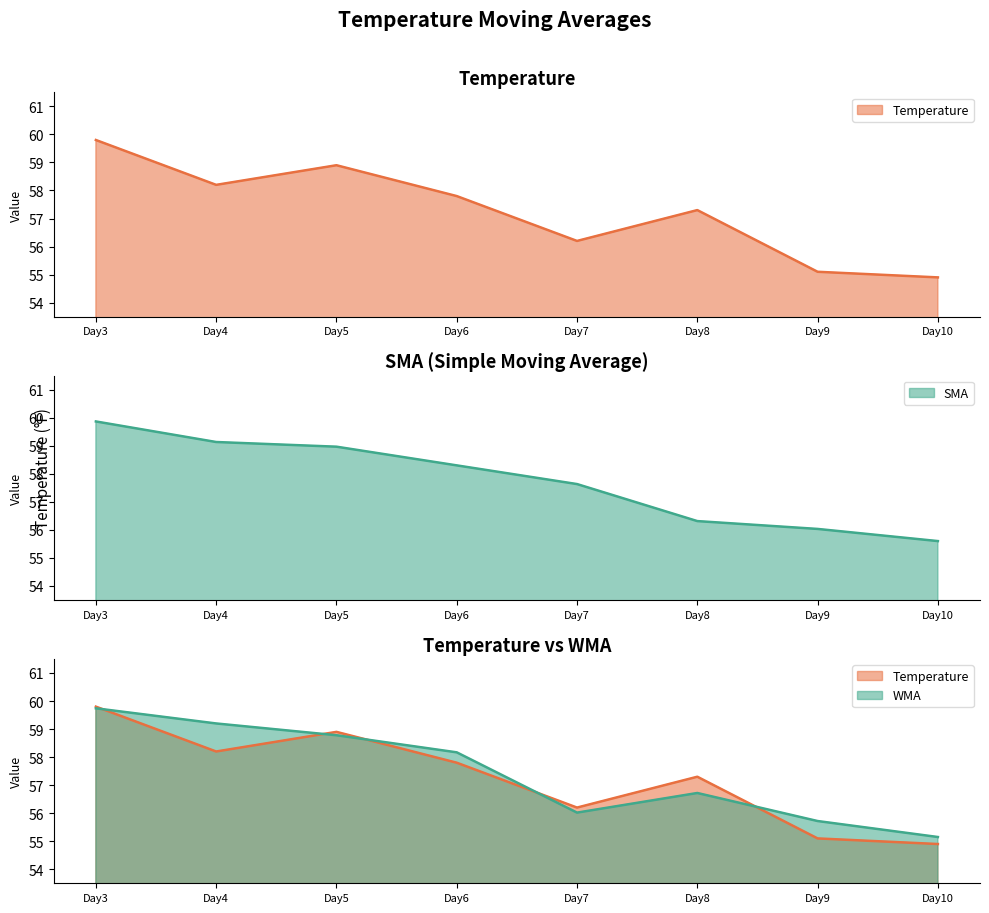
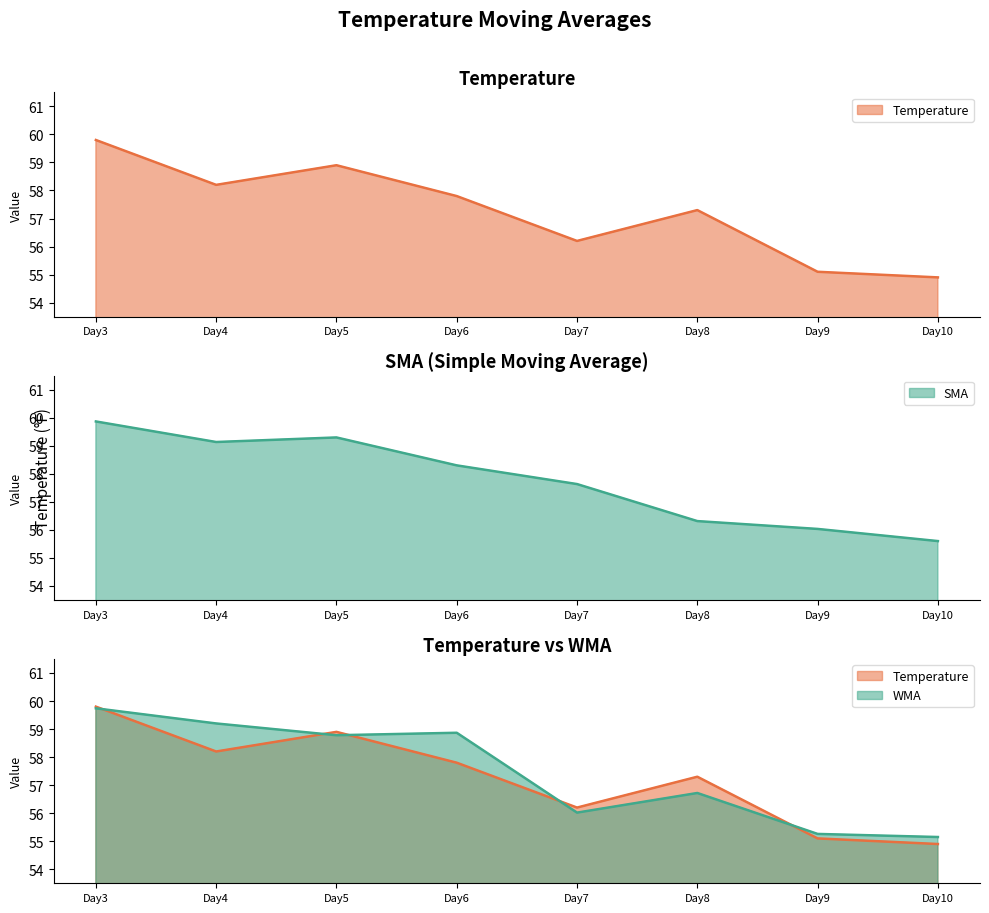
SMA (Simple Moving Average), Day5: 59.0 -> 59.3
Temperature vs WMA, WMA, Day6: 58.2 -> 58.9
Temperature vs WMA, WMA, Day9: 55.7 -> 55.3
